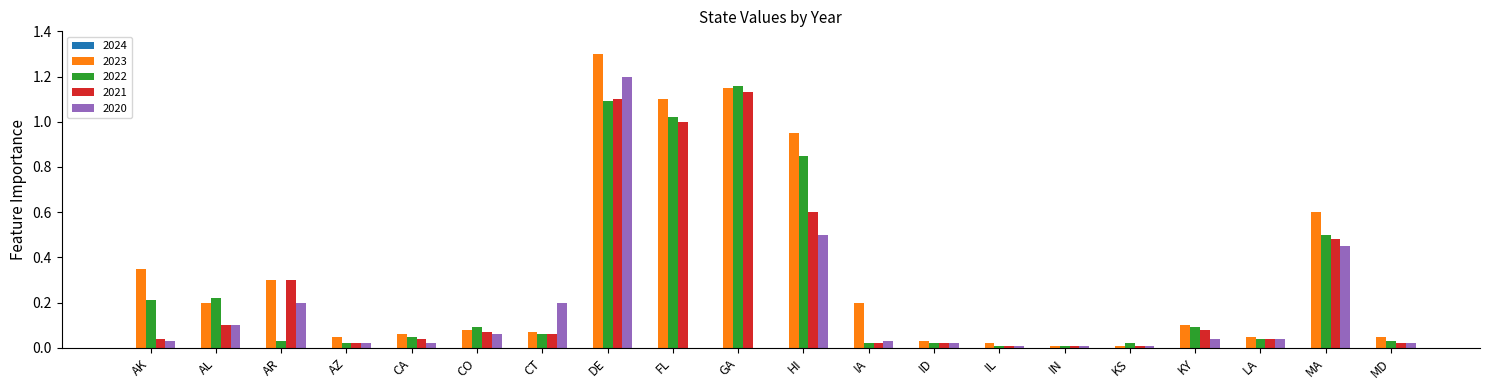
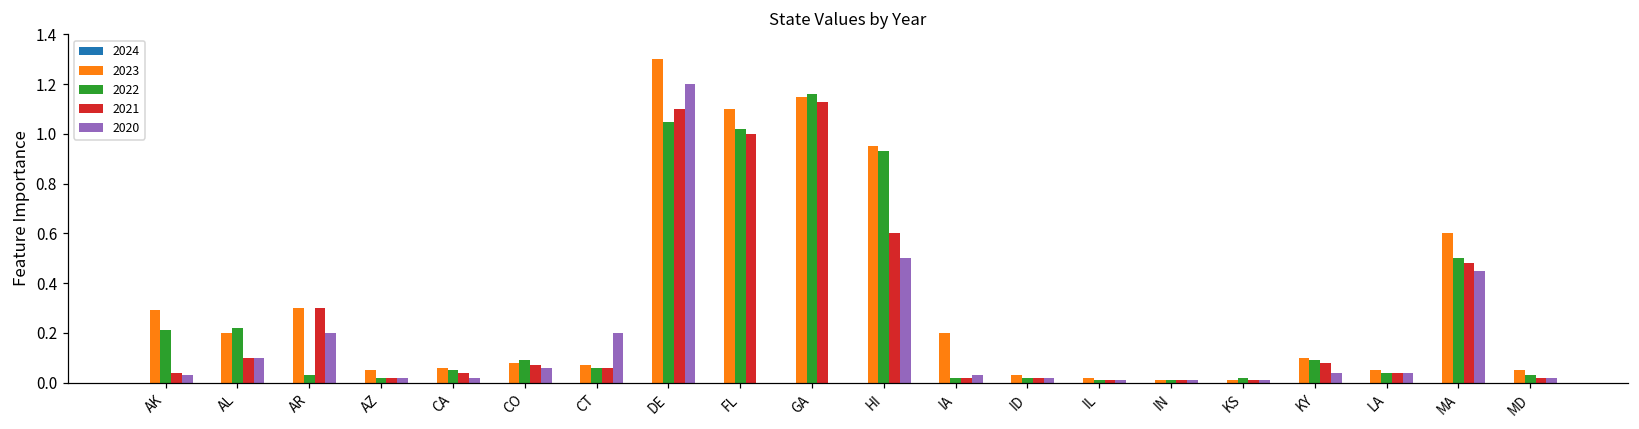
2023, AK: 0.35 -> 0.29
2022, DE: 1.09 -> 1.05
2022, HI: 0.85 -> 0.93
